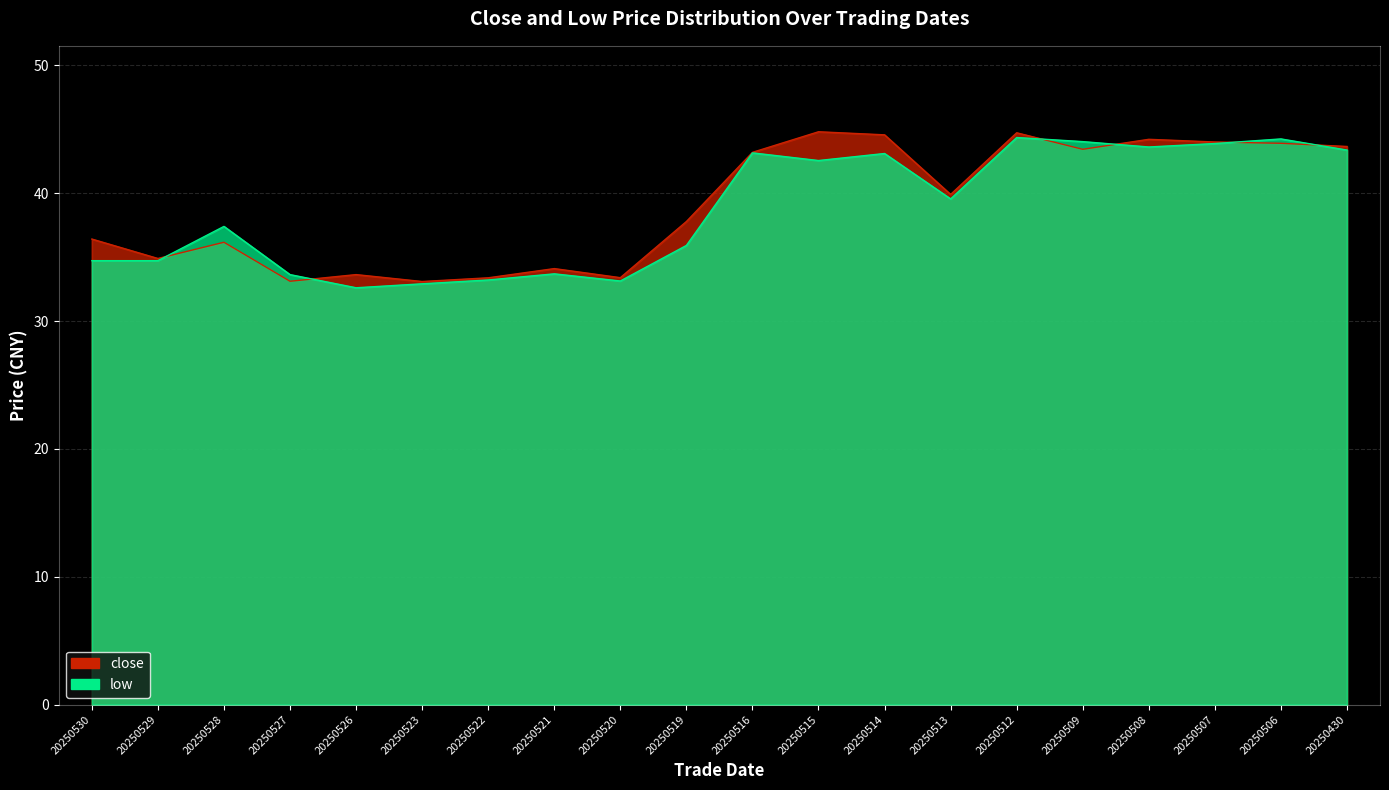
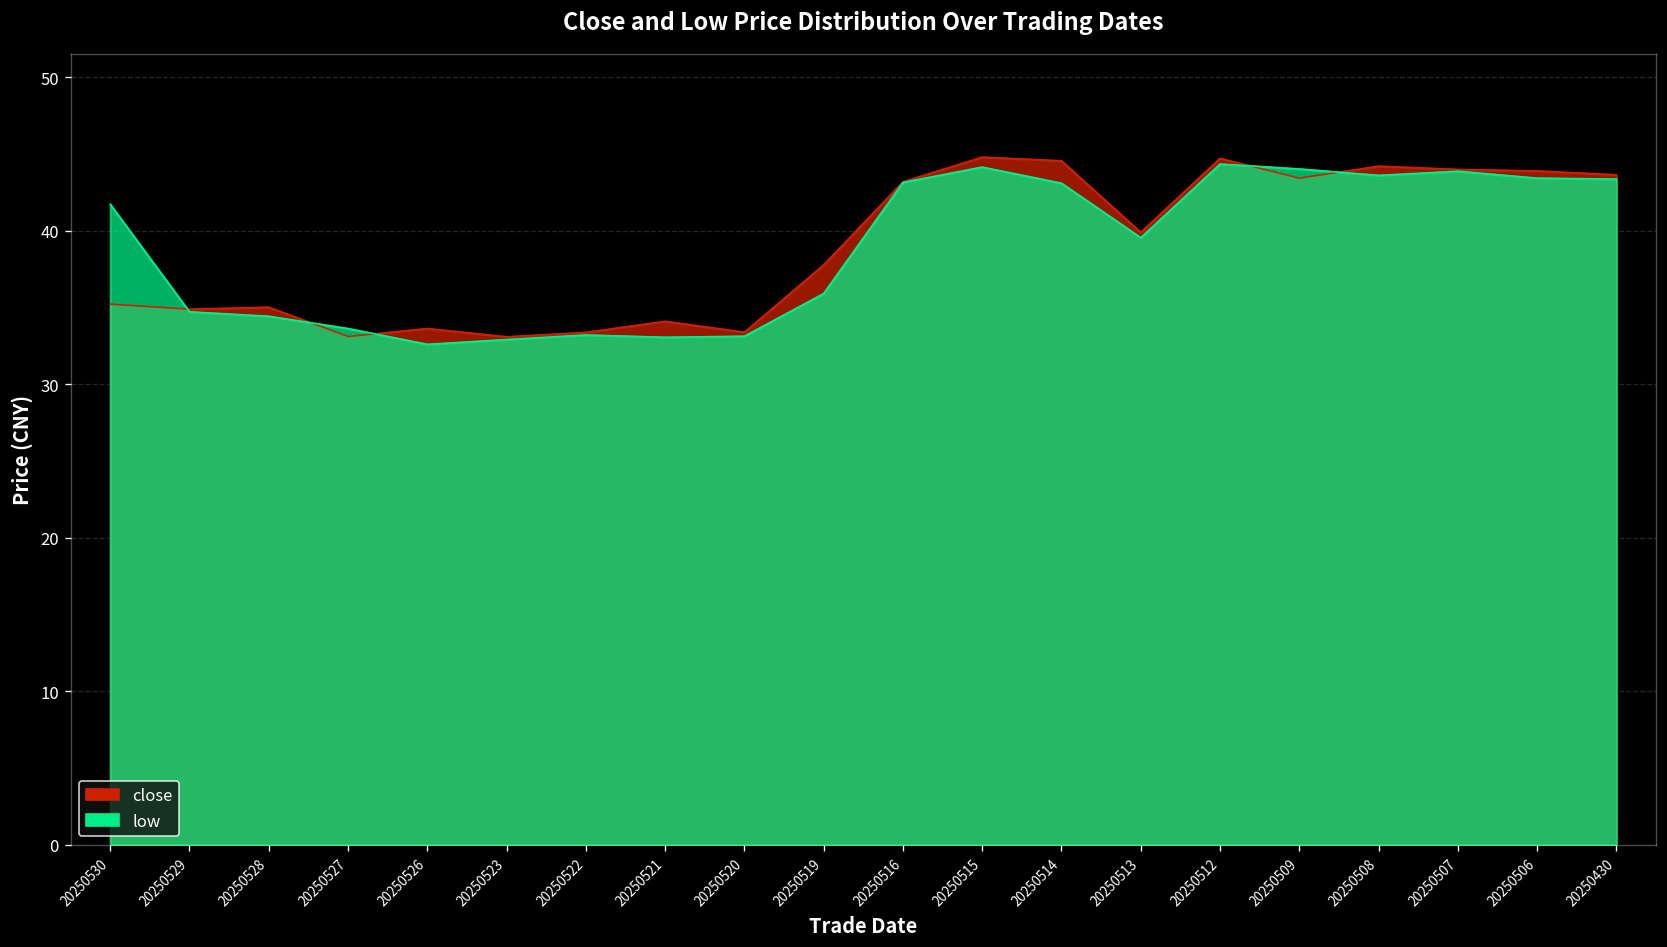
close, 20250530: 36.4 -> 35.2
low, 20250530: 34.7 -> 41.7
close, 20250528: 36.2 -> 35.0
low, 20250528: 37.4 -> 34.4
low, 20250521: 33.7 -> 33.1
low, 20250515: 42.6 -> 44.2
low, 20250506: 44.2 -> 43.4
